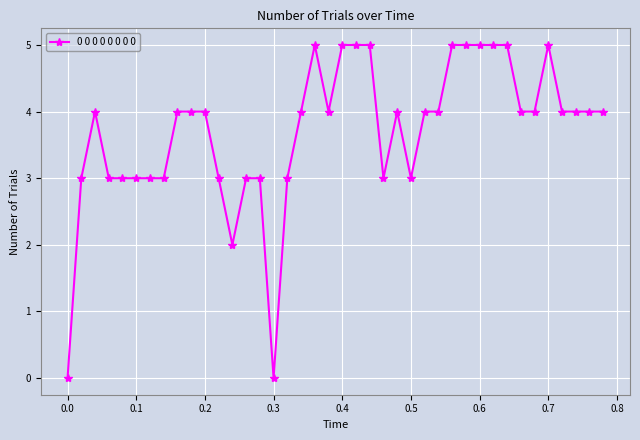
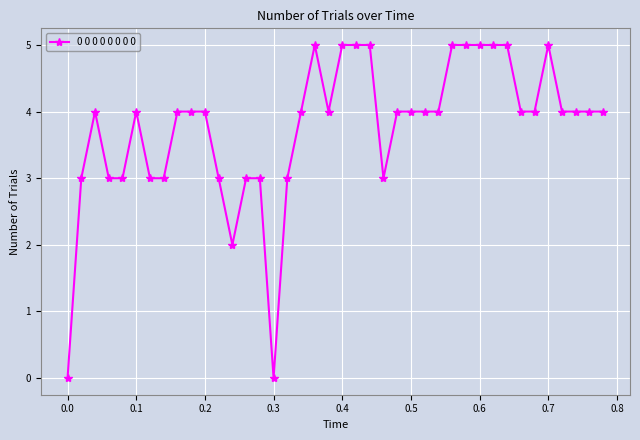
0.1: 3 -> 4
0.5: 3 -> 4
